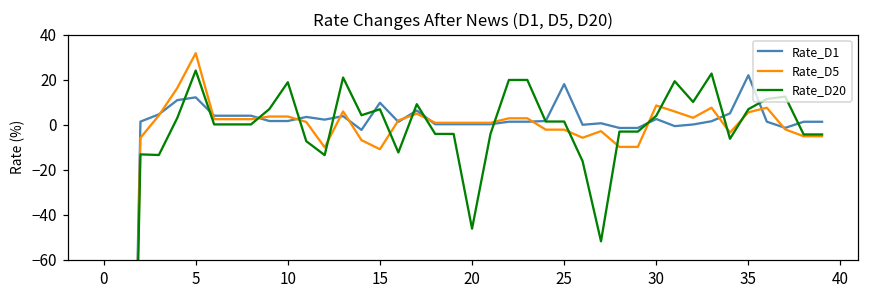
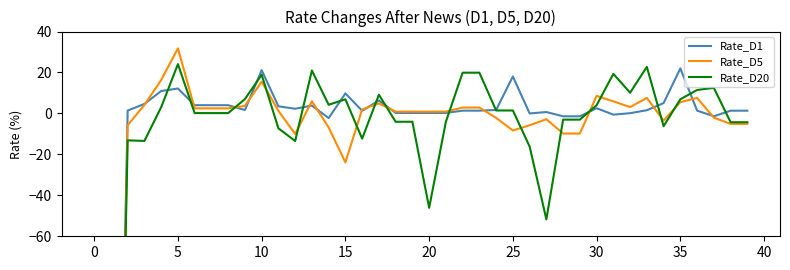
Rate_D1, 10: 2 -> 21
Rate_D5, 10: 4 -> 16
Rate_D5, 15: -11 -> -24
Rate_D5, 25: -2 -> -8
